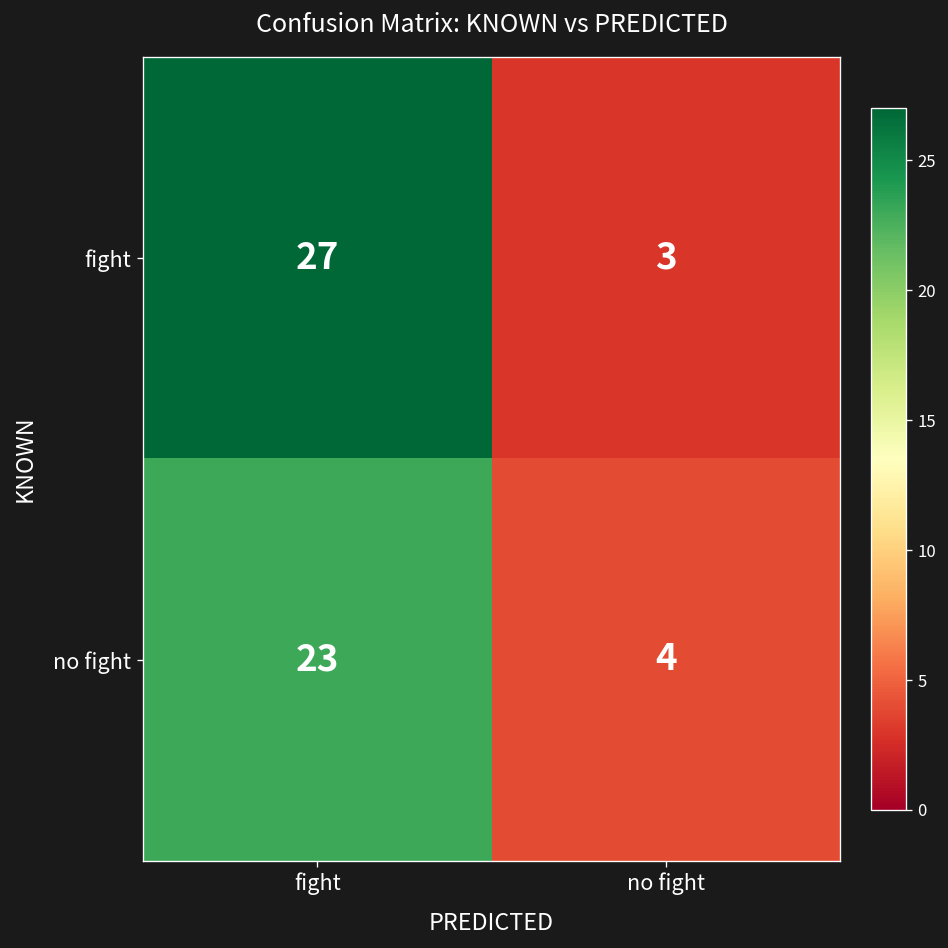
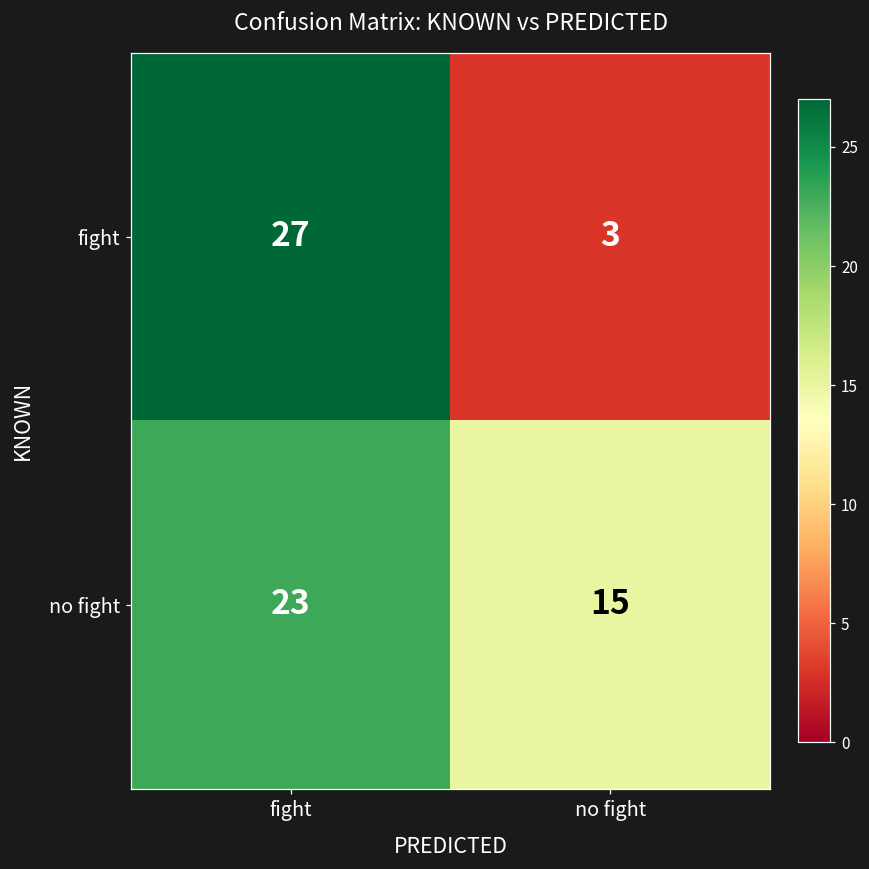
no fight, no fight: 4 -> 15
